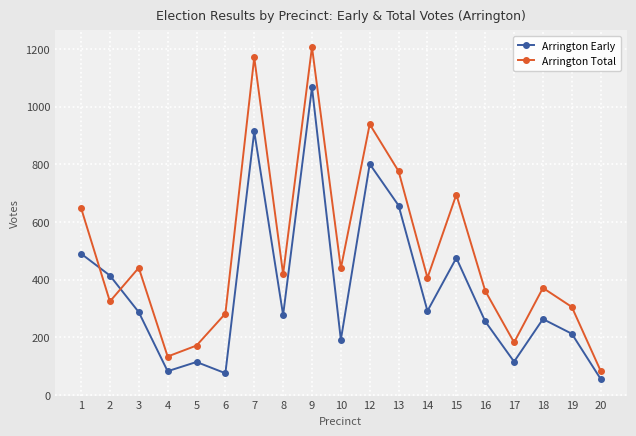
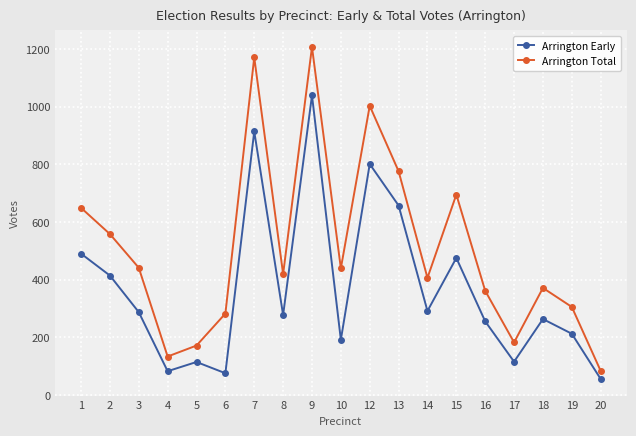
Arrington Total, 2: 320 -> 560
Arrington Early, 9: 1070 -> 1040
Arrington Total, 12: 940 -> 1000
